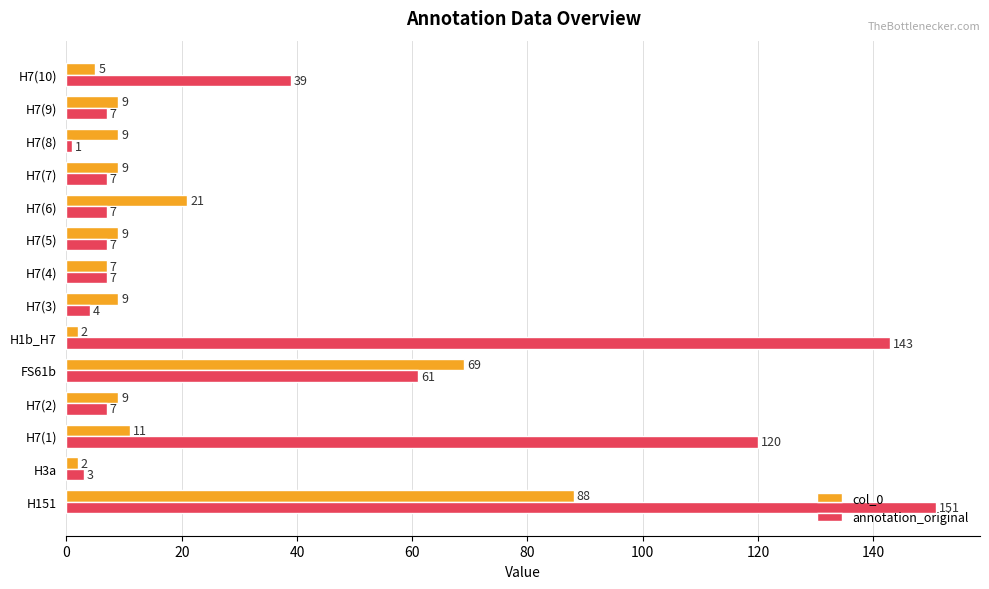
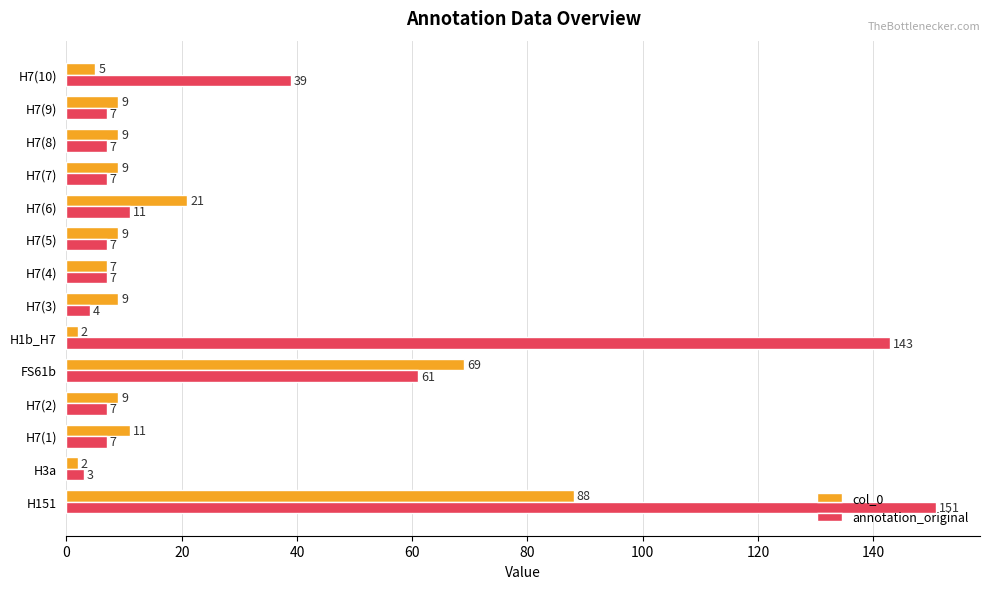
annotation_original, H7(8): 1 -> 7
annotation_original, H7(6): 7 -> 11
annotation_original, H7(1): 120 -> 7
